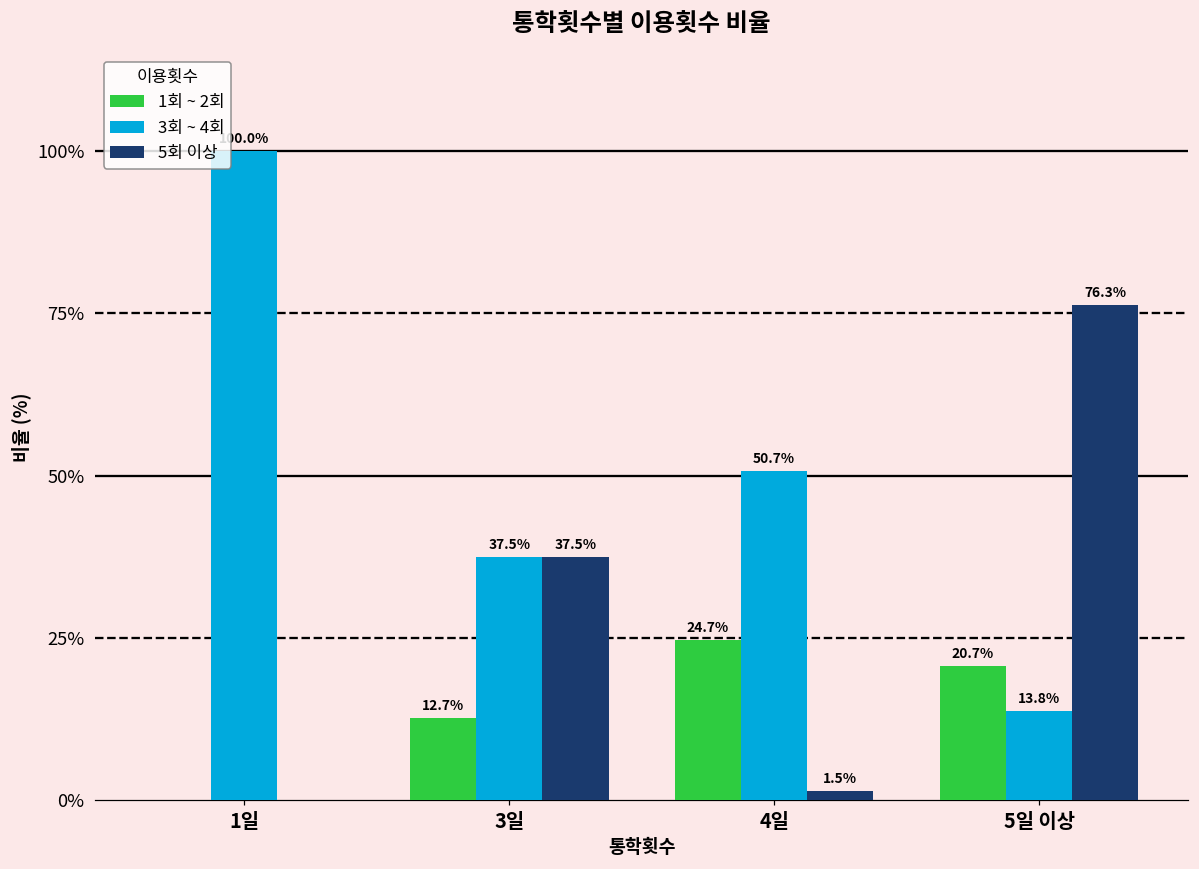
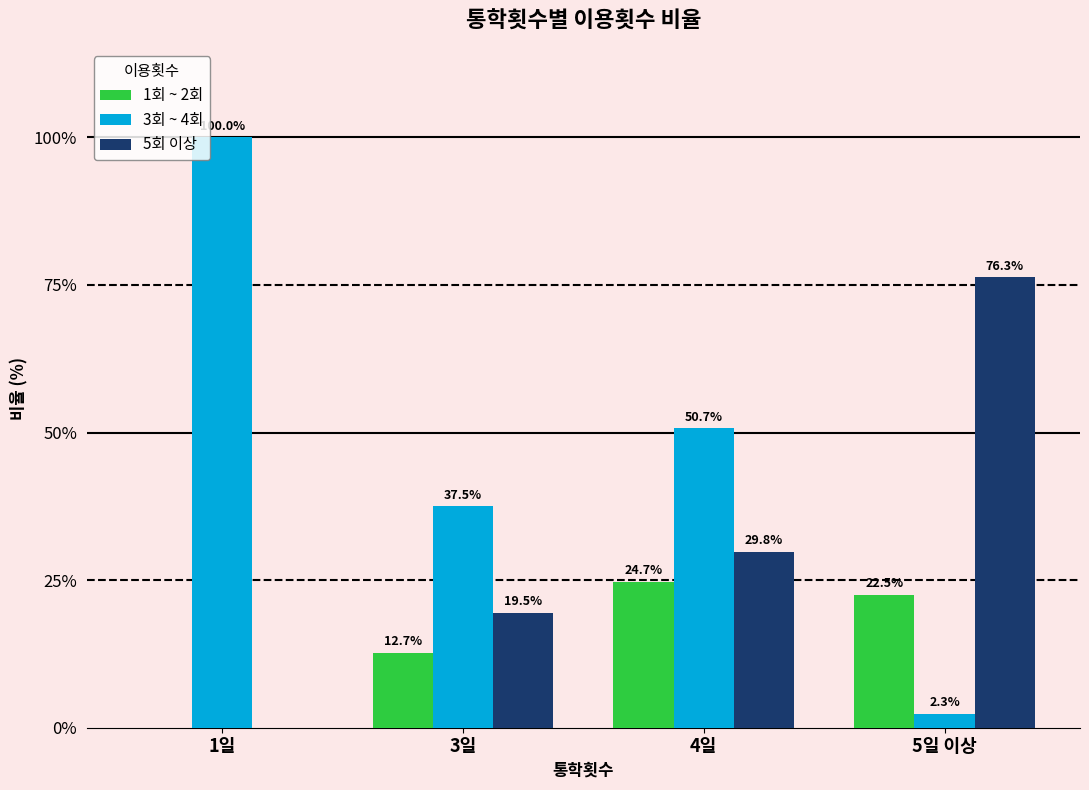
5회 이상, 3일: 37.5% -> 19.5%
5회 이상, 4일: 1.5% -> 29.8%
1회 ~ 2회, 5일 이상: 20.7% -> 22.5%
3회 ~ 4회, 5일 이상: 13.8% -> 2.3%
